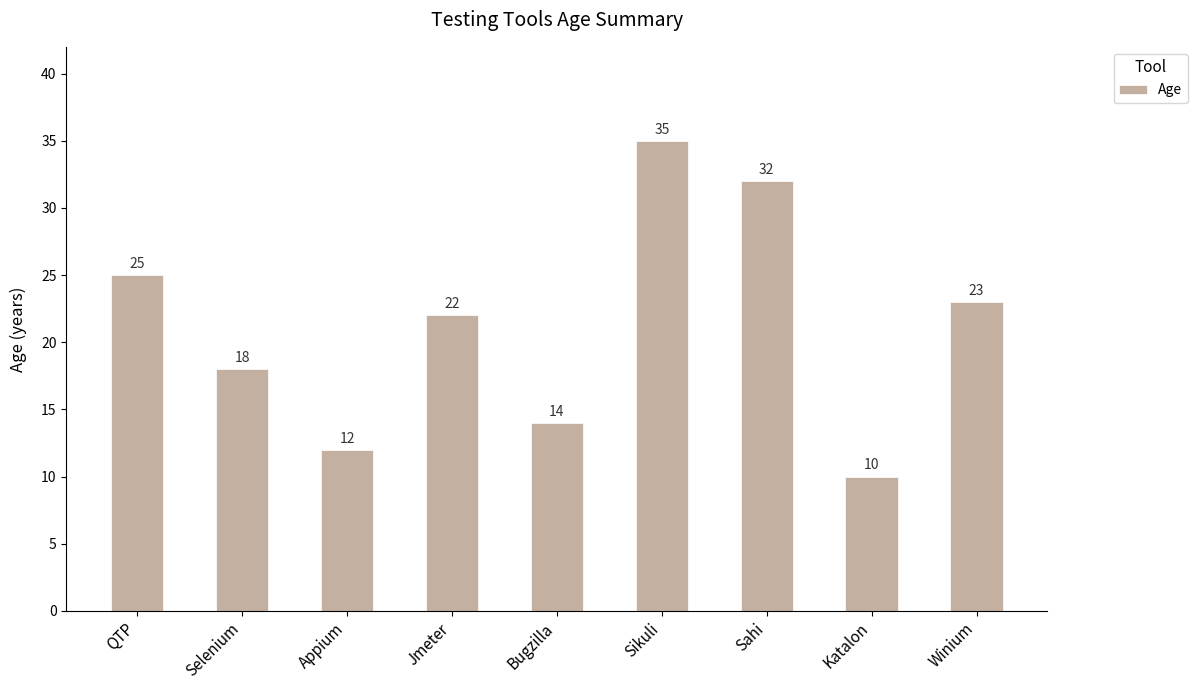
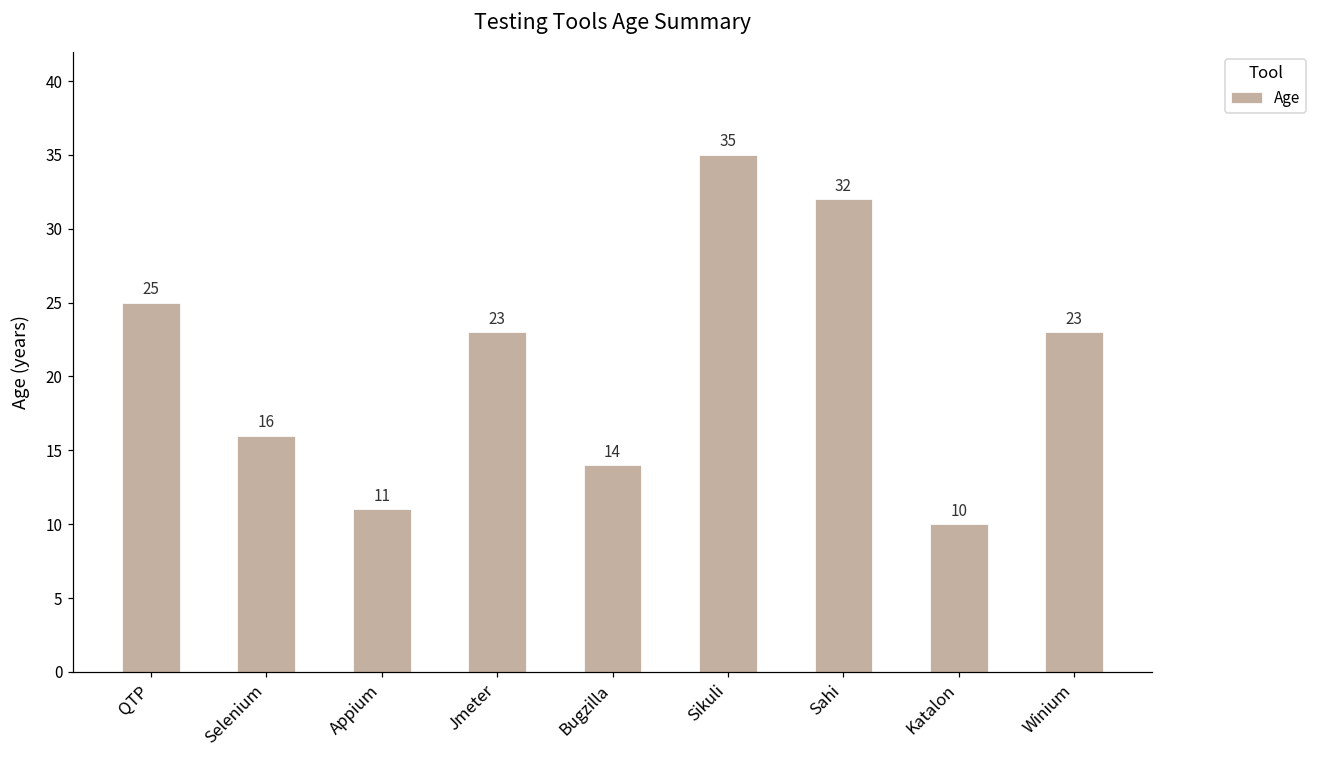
Selenium: 18 -> 16
Appium: 12 -> 11
Jmeter: 22 -> 23
